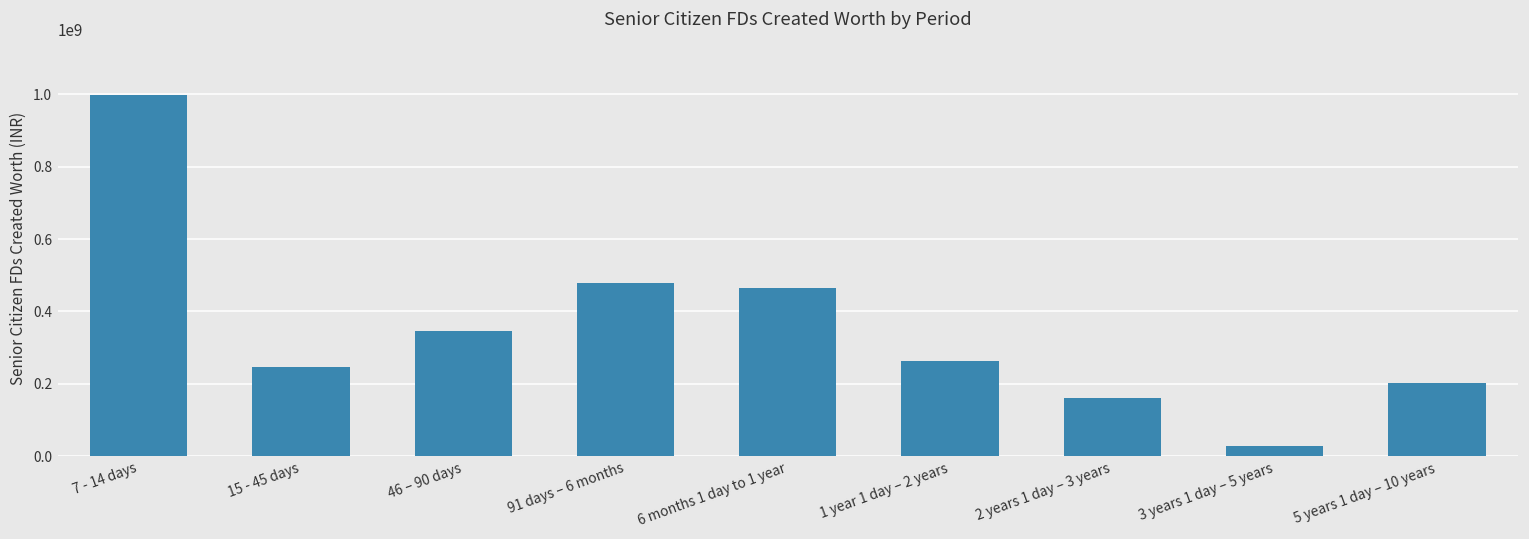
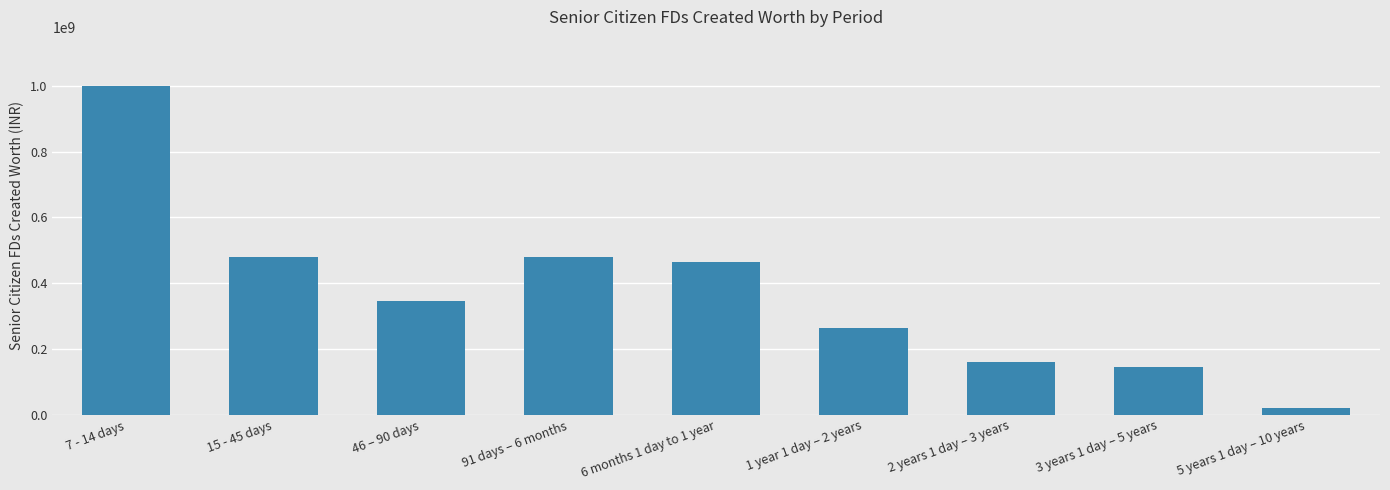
15 - 45 days: 250000000 -> 480000000
3 years 1 day – 5 years: 30000000 -> 150000000
5 years 1 day – 10 years: 200000000 -> 20000000
